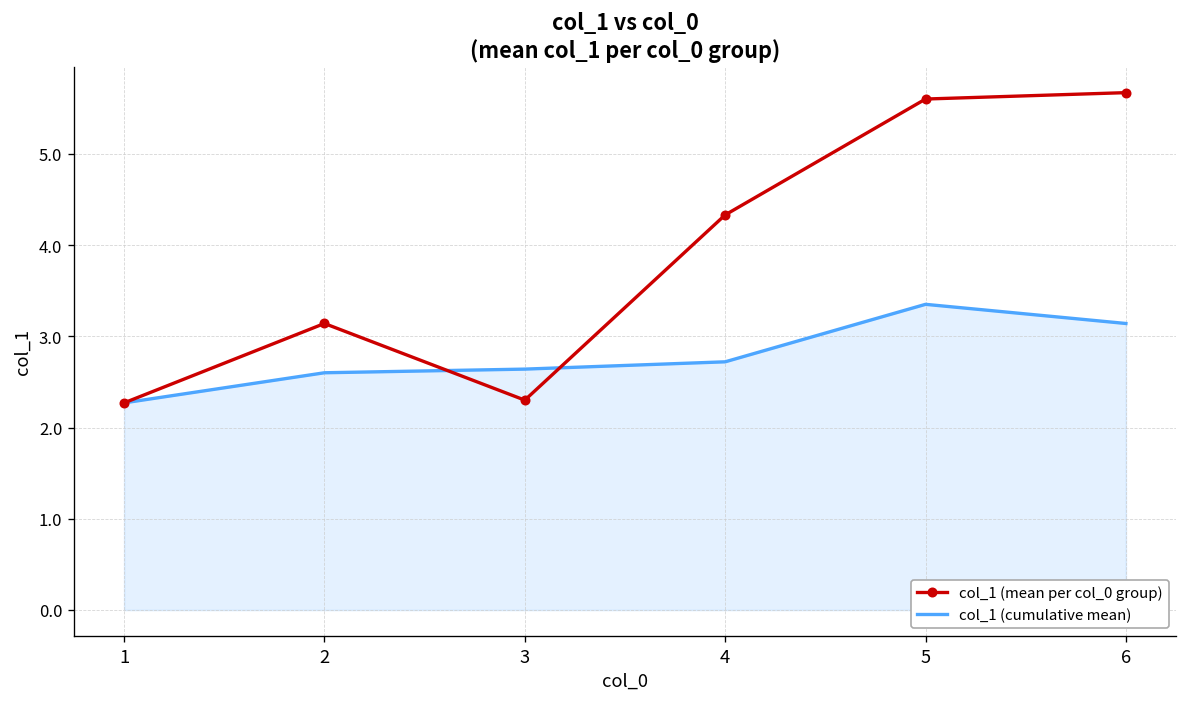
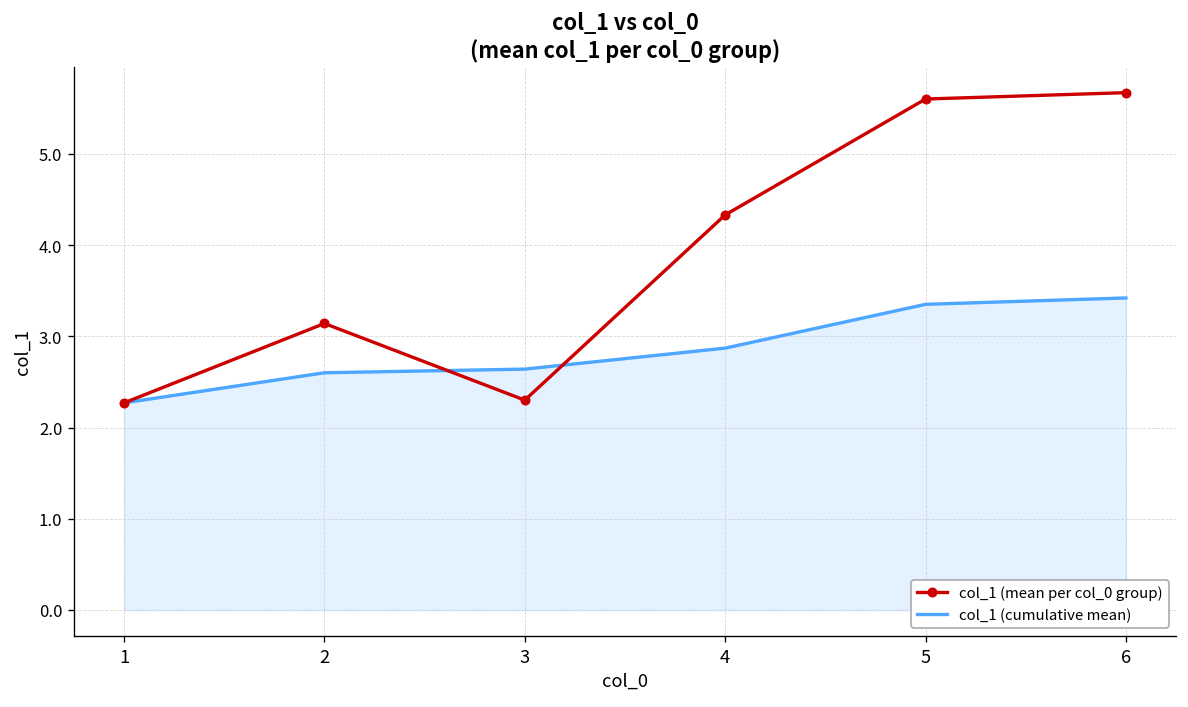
col_1 (cumulative mean), 4: 2.7 -> 2.9
col_1 (cumulative mean), 6: 3.1 -> 3.4
